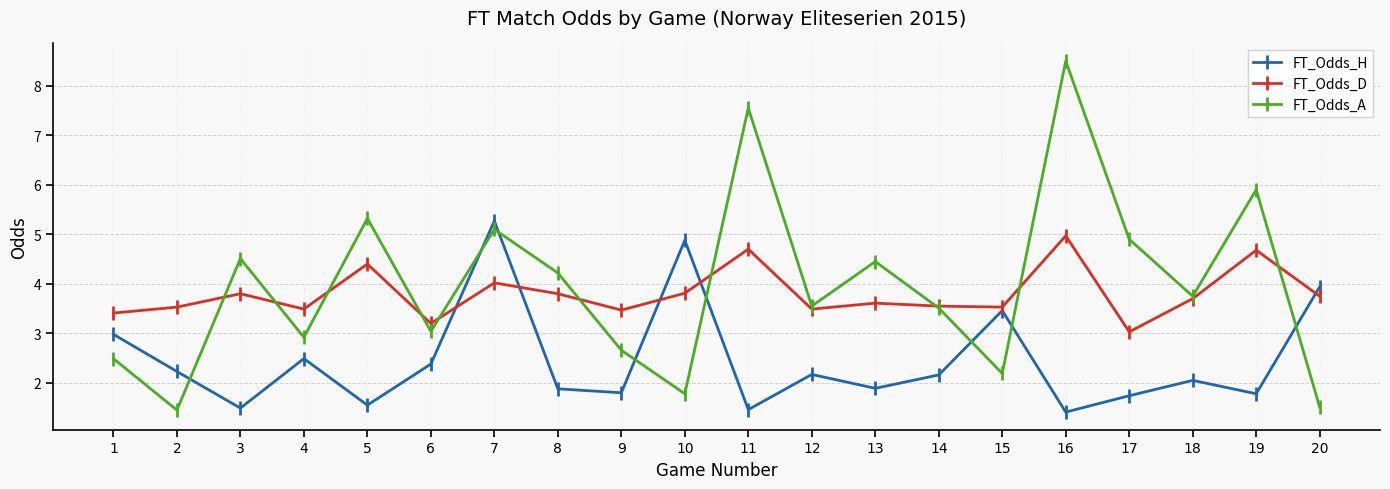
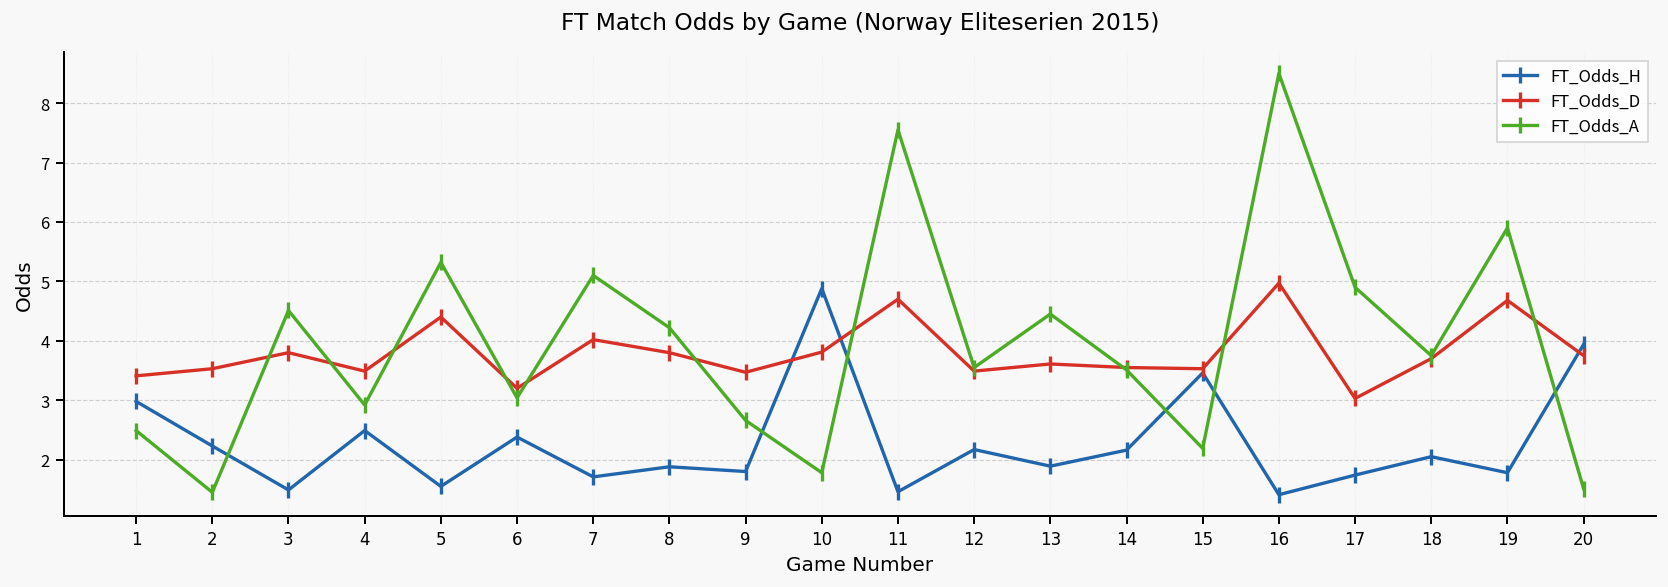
FT_Odds_H, 7: 5.3 -> 1.7
